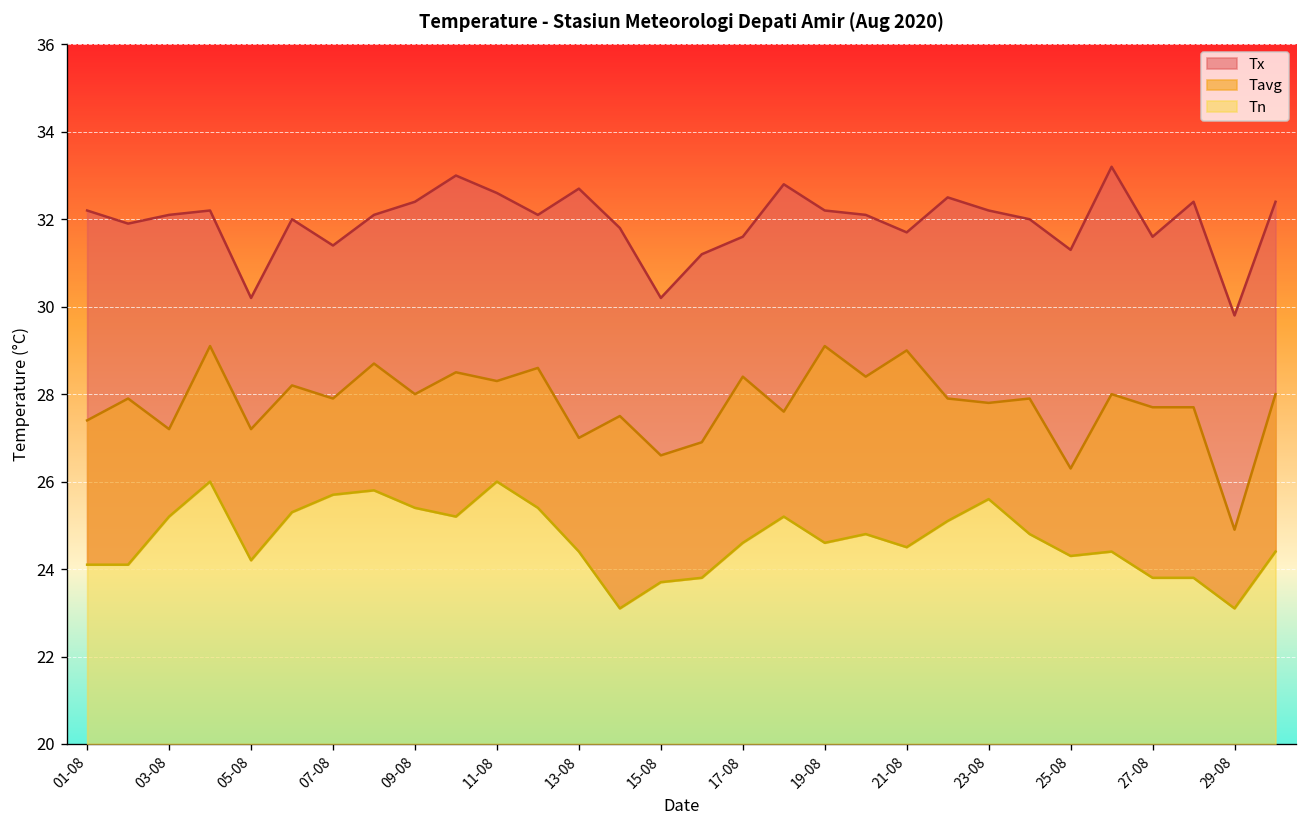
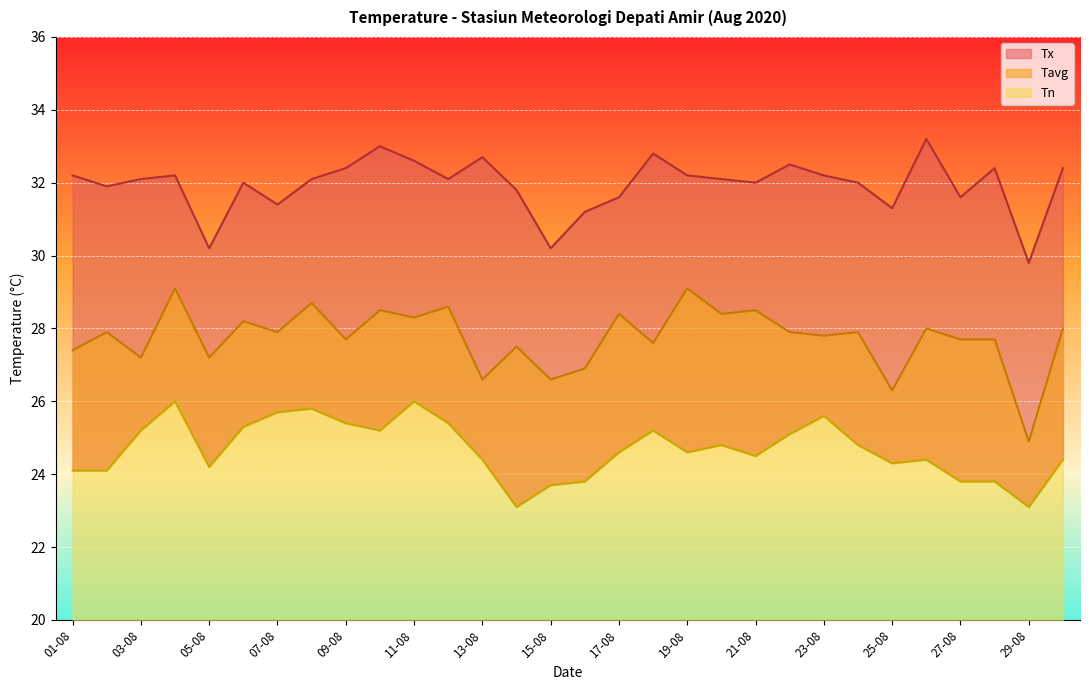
Tavg, 09-08: 28.0 -> 27.7
Tavg, 13-08: 27.0 -> 26.6
Tx, 21-08: 31.7 -> 32.0
Tavg, 21-08: 29.0 -> 28.5
